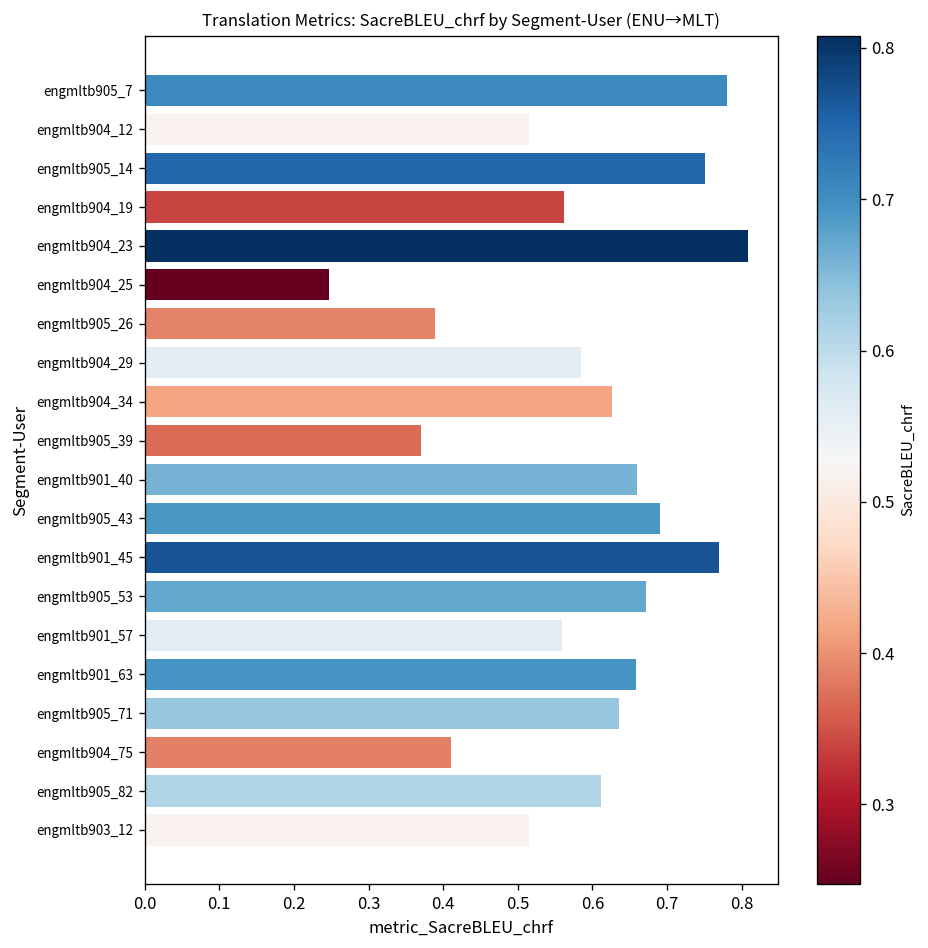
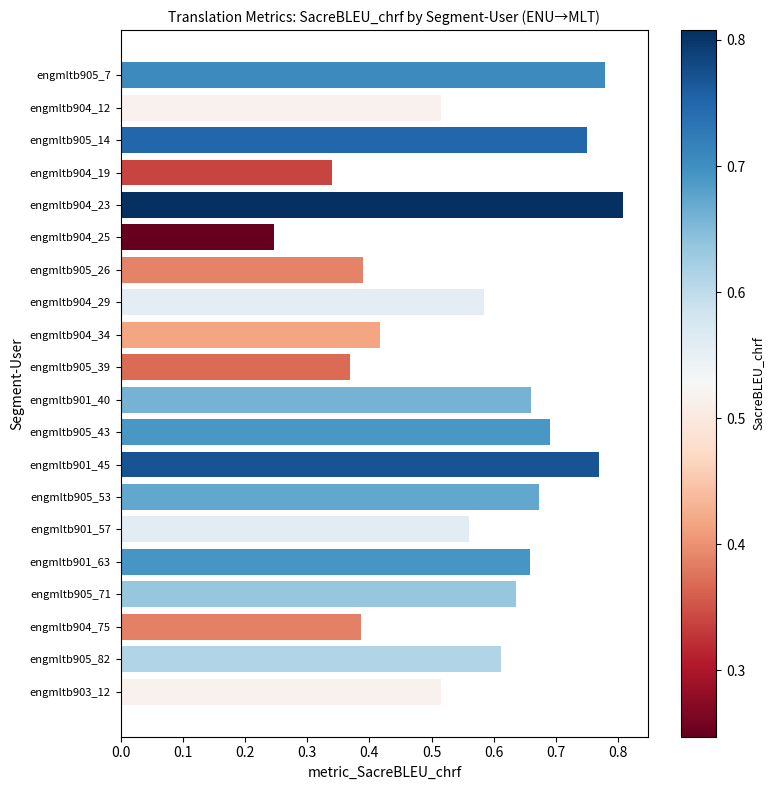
engmltb904_19: 0.56 -> 0.34
engmltb904_34: 0.63 -> 0.42
engmltb904_75: 0.41 -> 0.39
